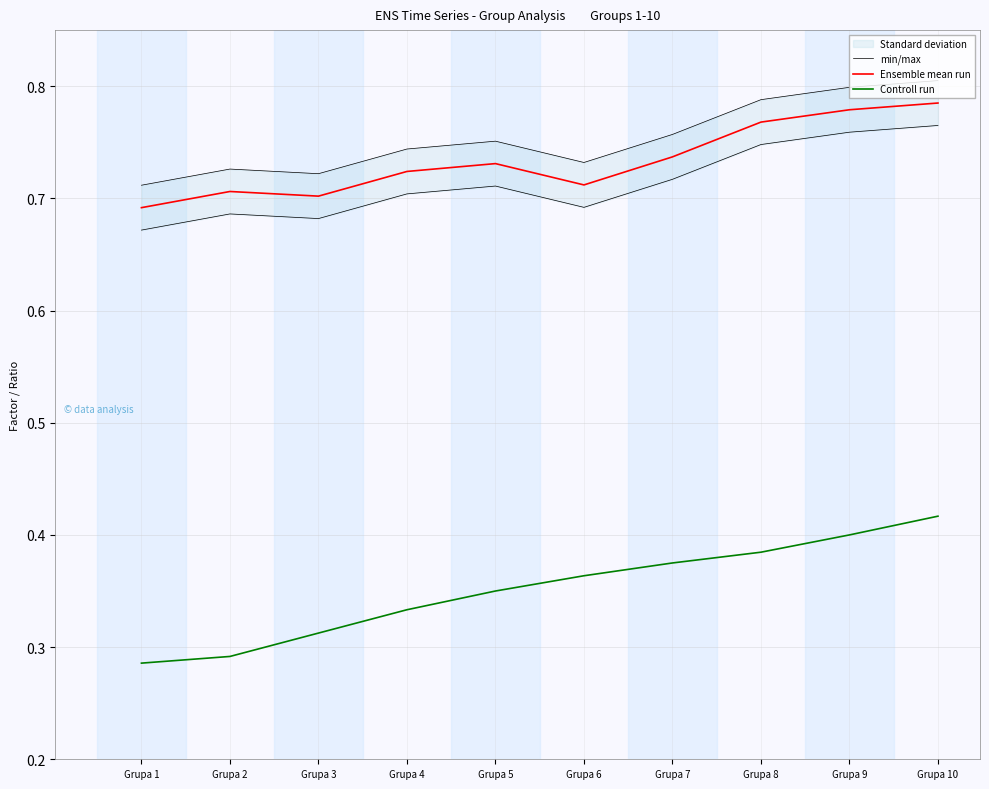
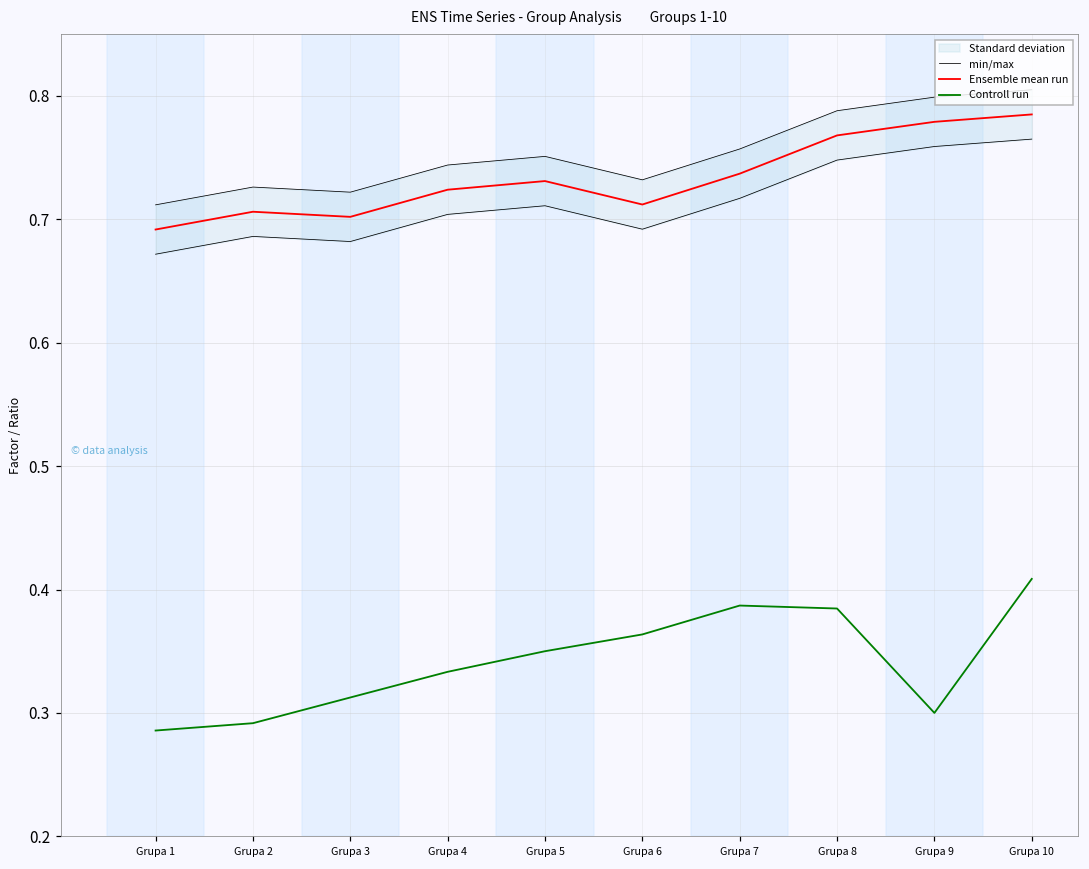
Controll run, Grupa 7: 0.375 -> 0.387
Controll run, Grupa 9: 0.4 -> 0.3
Controll run, Grupa 10: 0.417 -> 0.409
